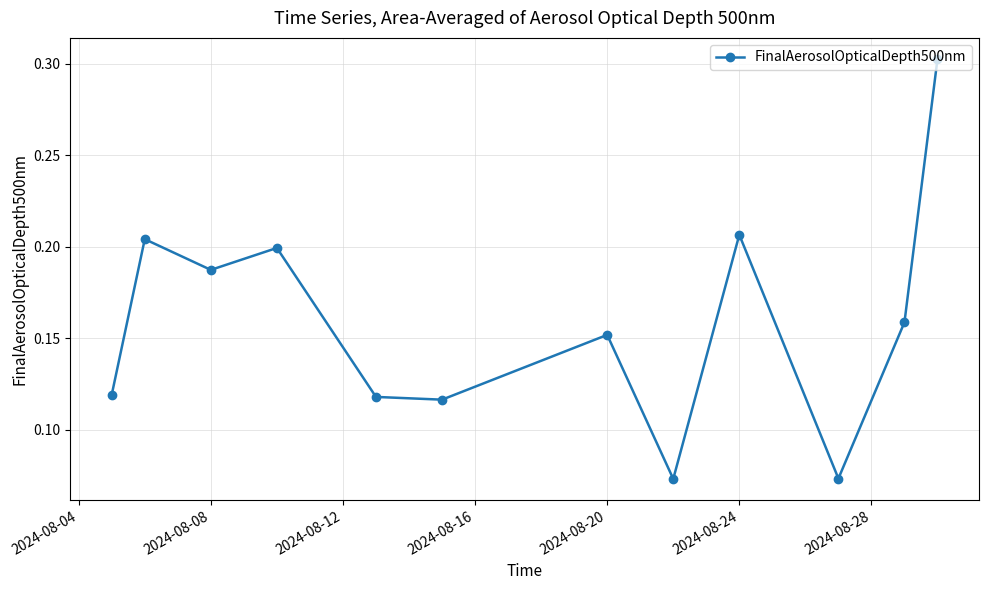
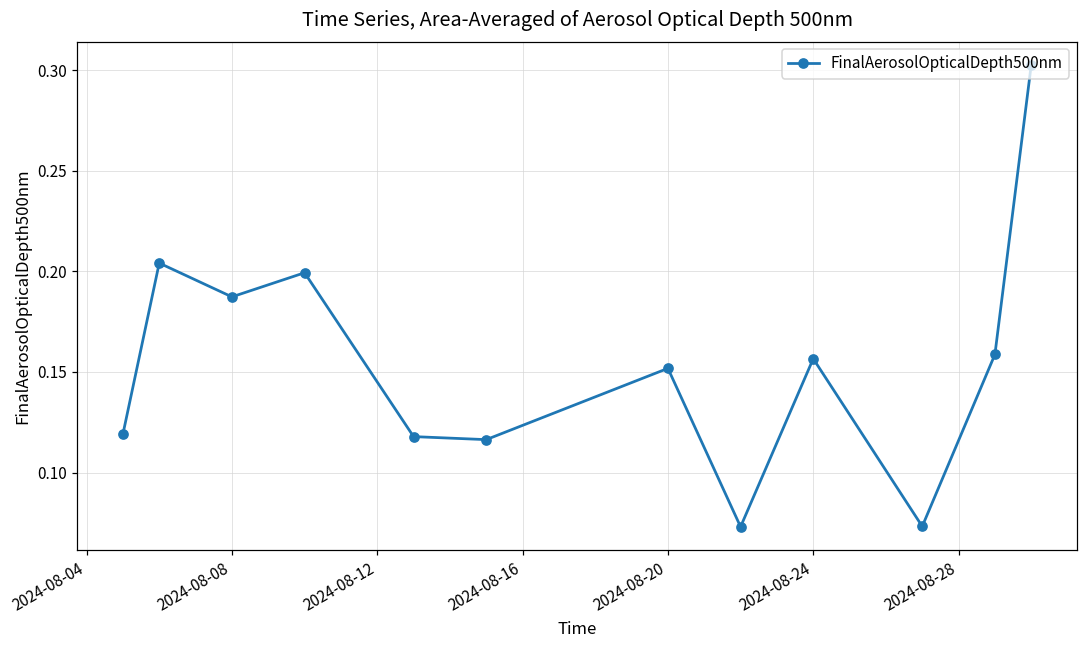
2024-08-24: 0.206 -> 0.157
